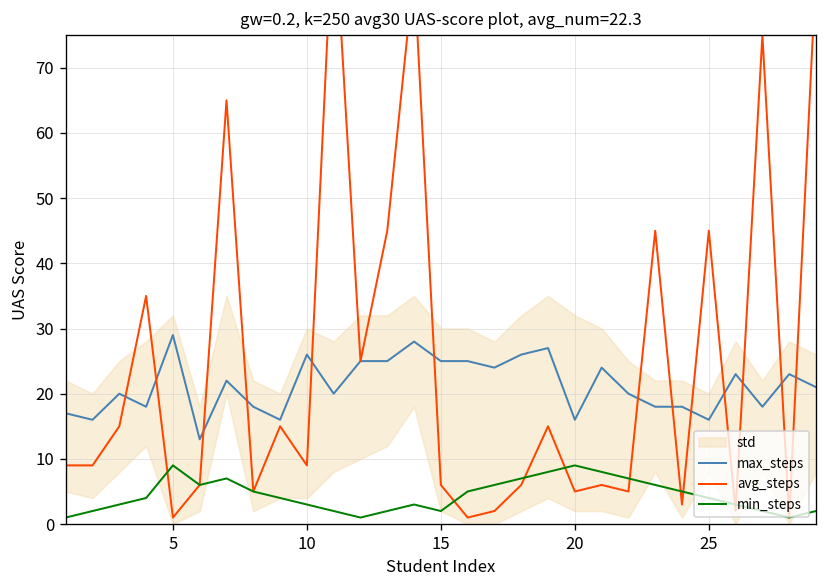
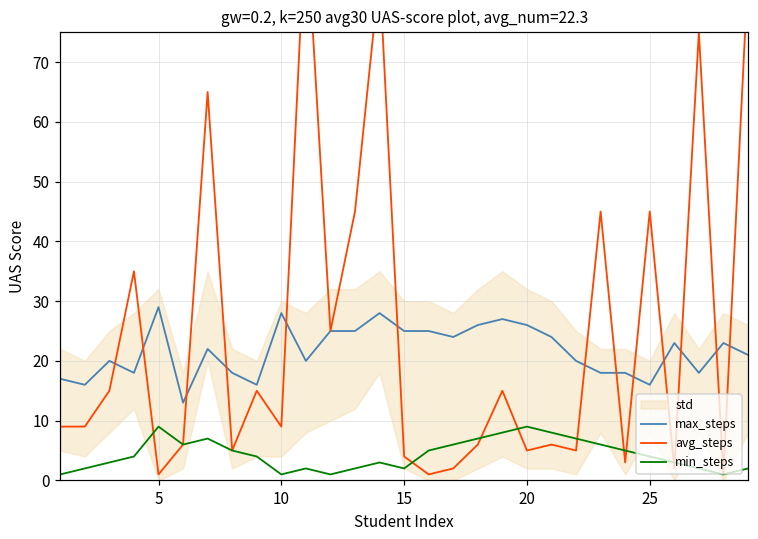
max_steps, 10: 26 -> 28
min_steps, 10: 3 -> 1
avg_steps, 15: 6 -> 4
max_steps, 20: 16 -> 26
